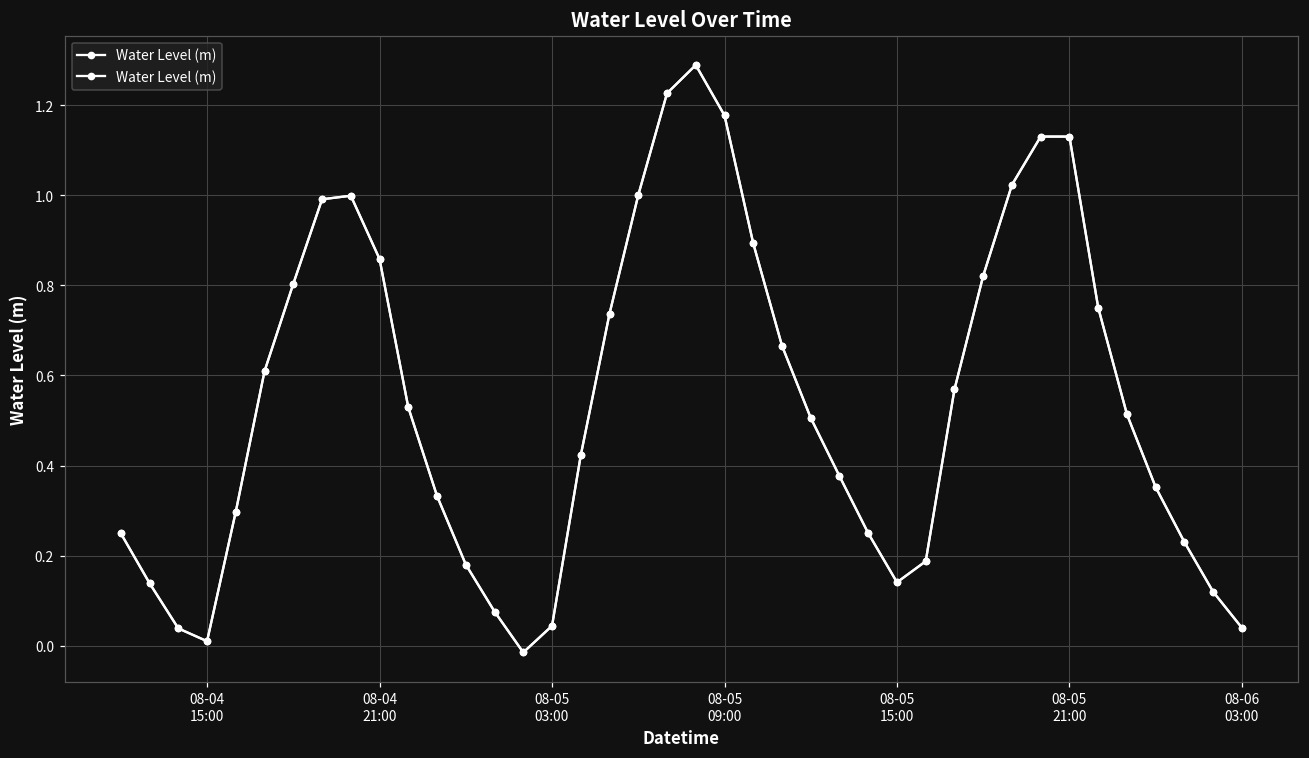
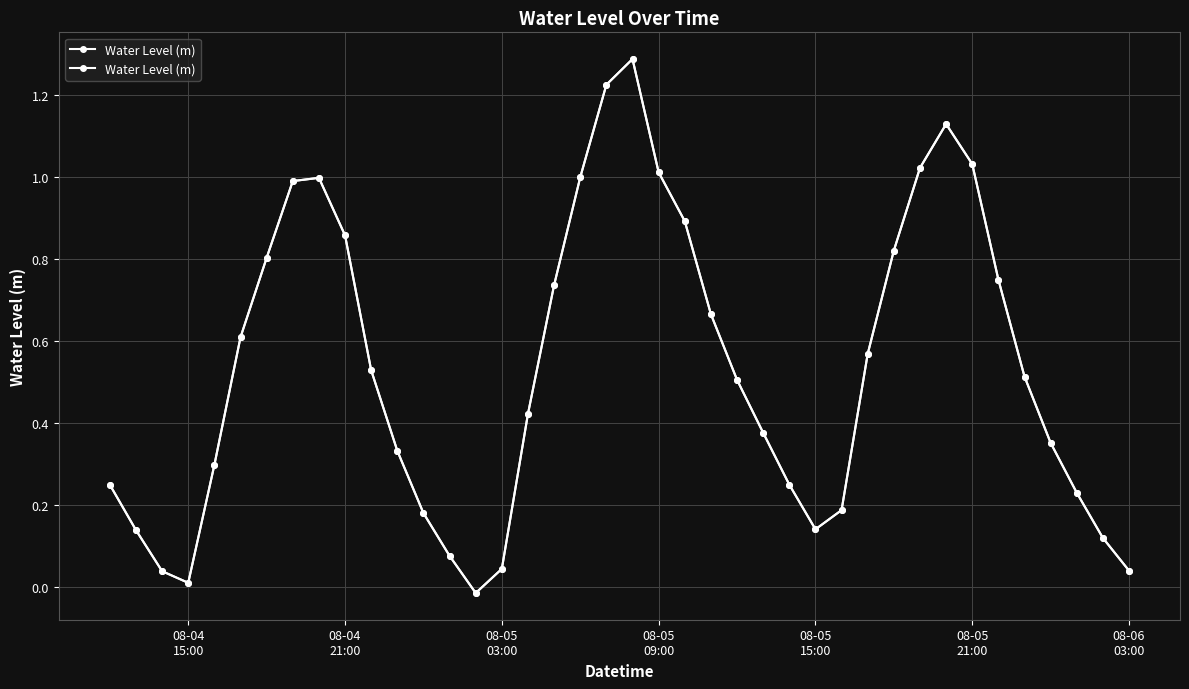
08-05 09:00: 1.18 -> 1.01
08-05 21:00: 1.13 -> 1.03
